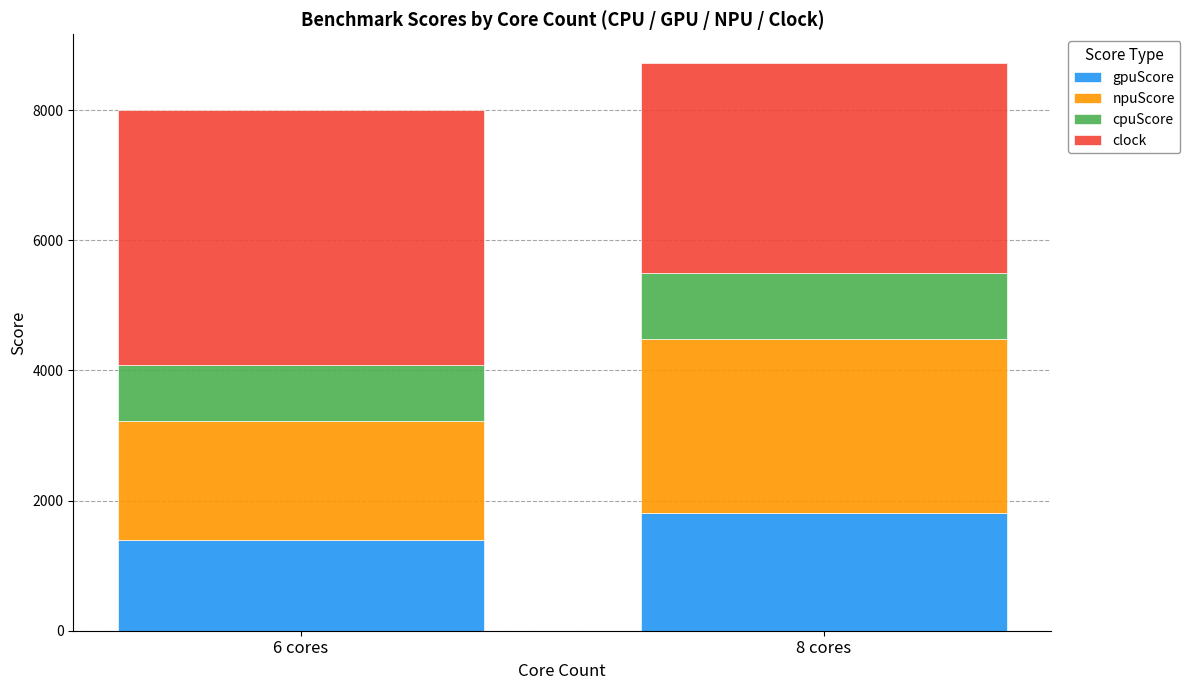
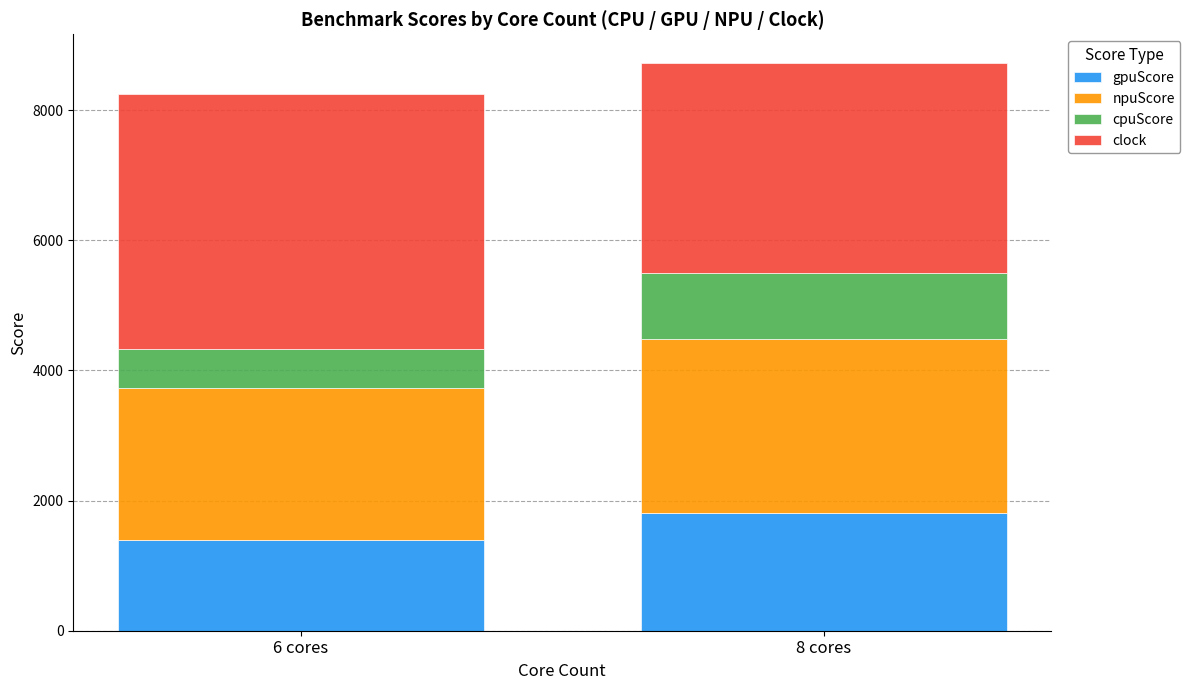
npuScore, 6 cores: 1800 -> 2300
cpuScore, 6 cores: 900 -> 600
